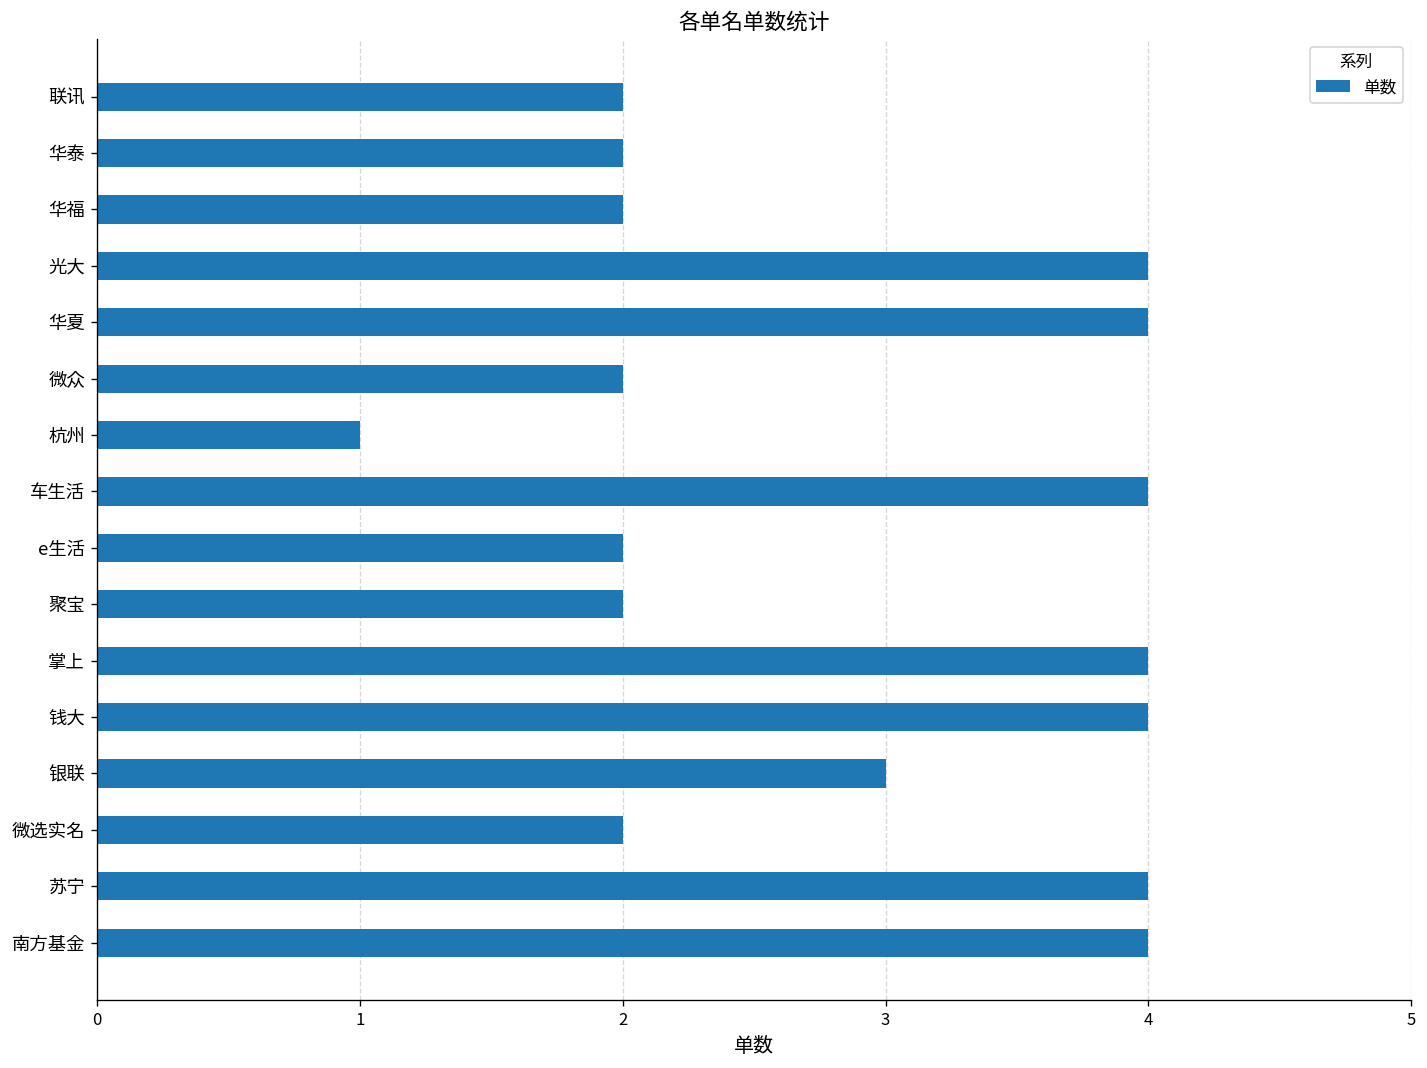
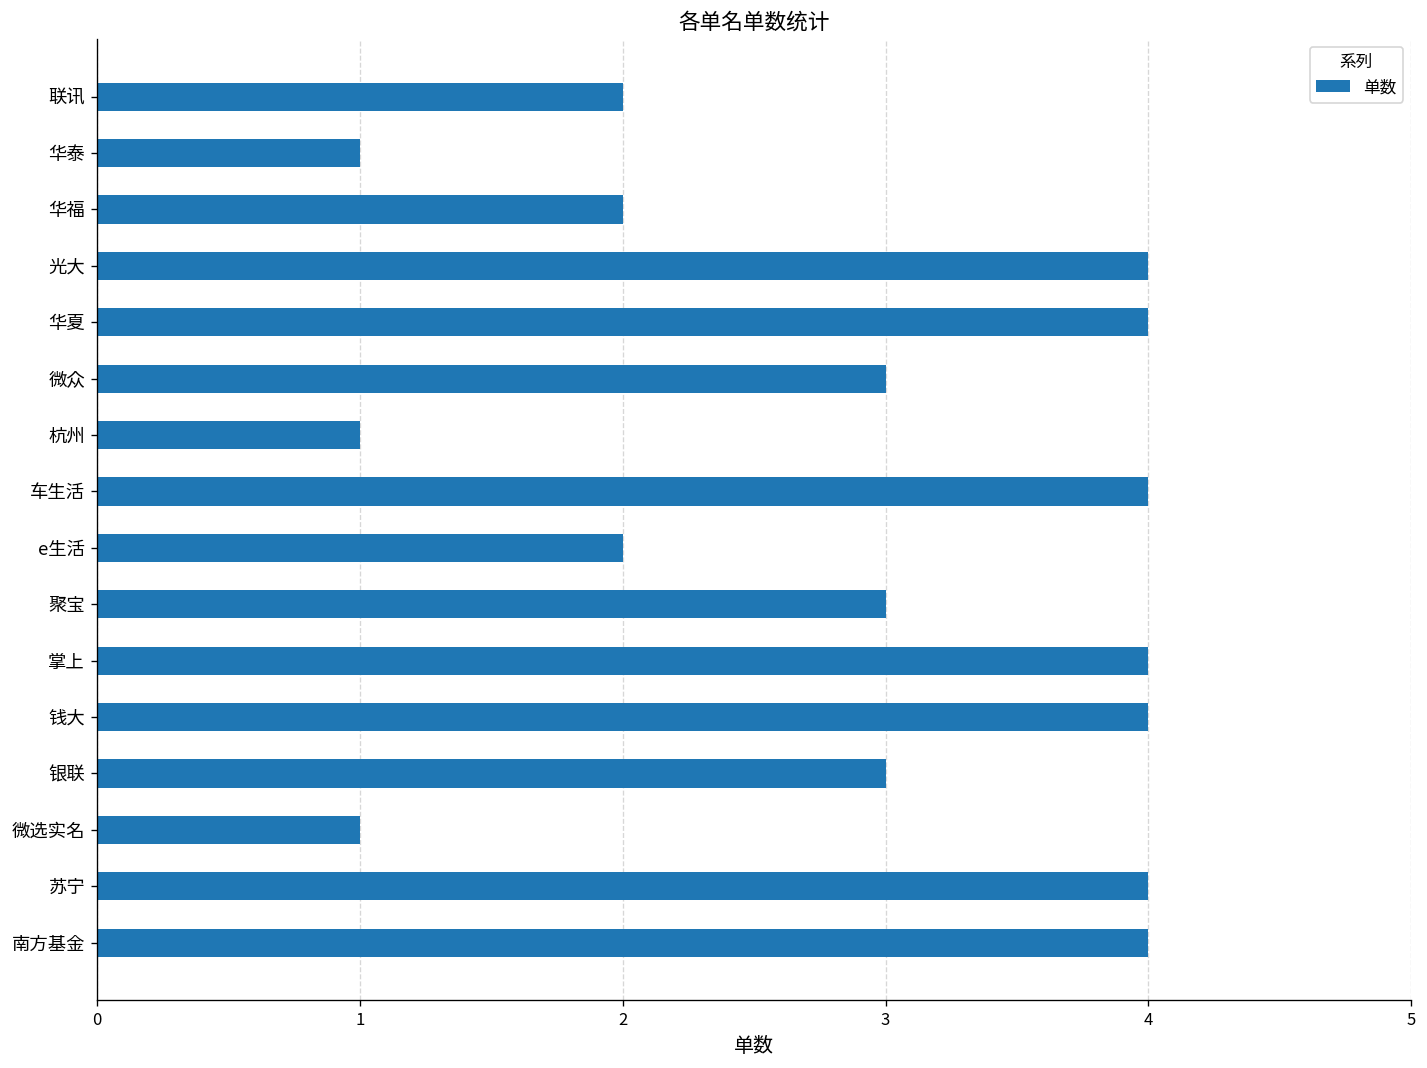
华泰: 2 -> 1
微众: 2 -> 3
聚宝: 2 -> 3
微选实名: 2 -> 1
